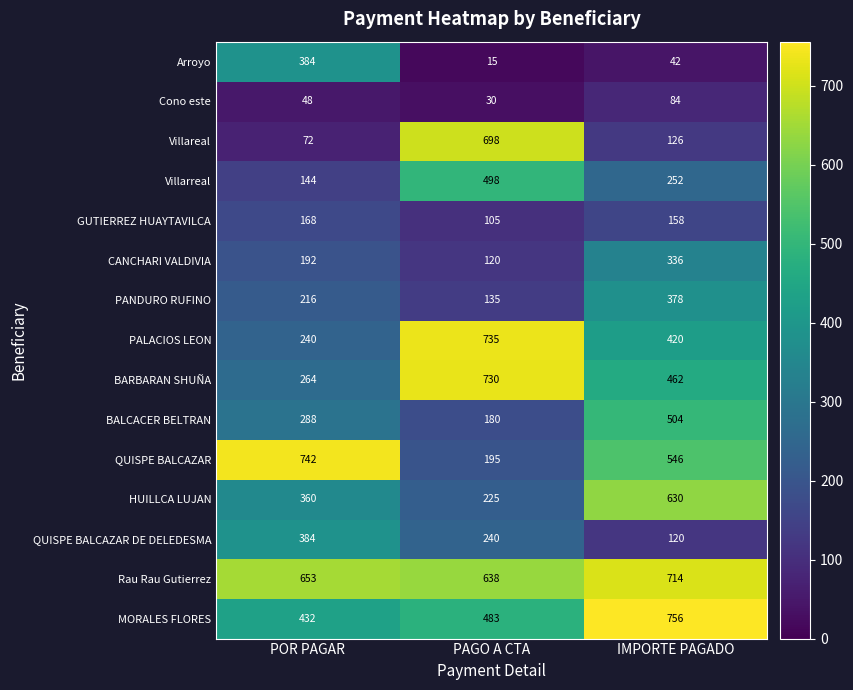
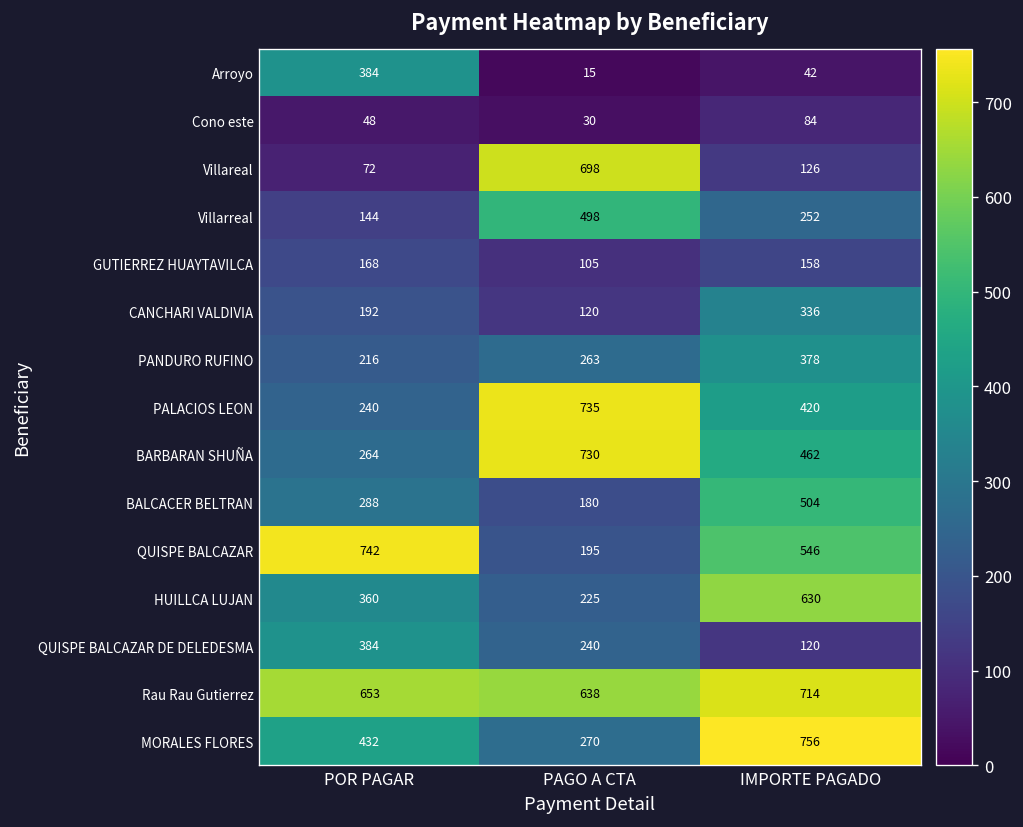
PANDURO RUFINO, PAGO A CTA: 135 -> 263
MORALES FLORES, PAGO A CTA: 483 -> 270
